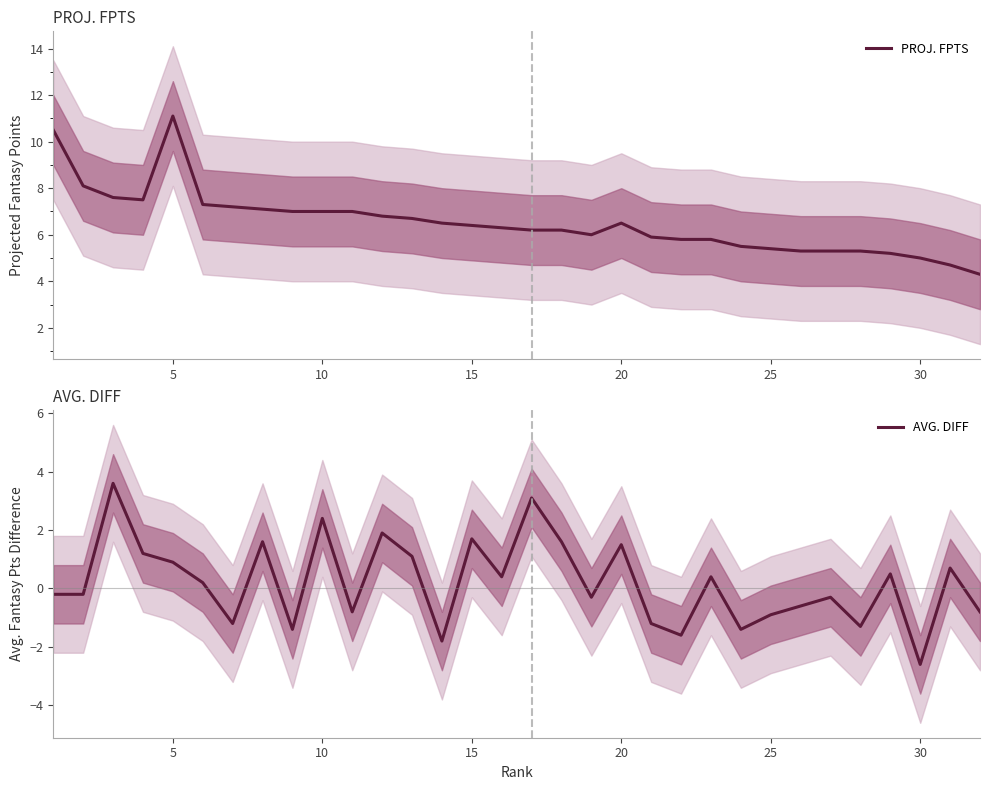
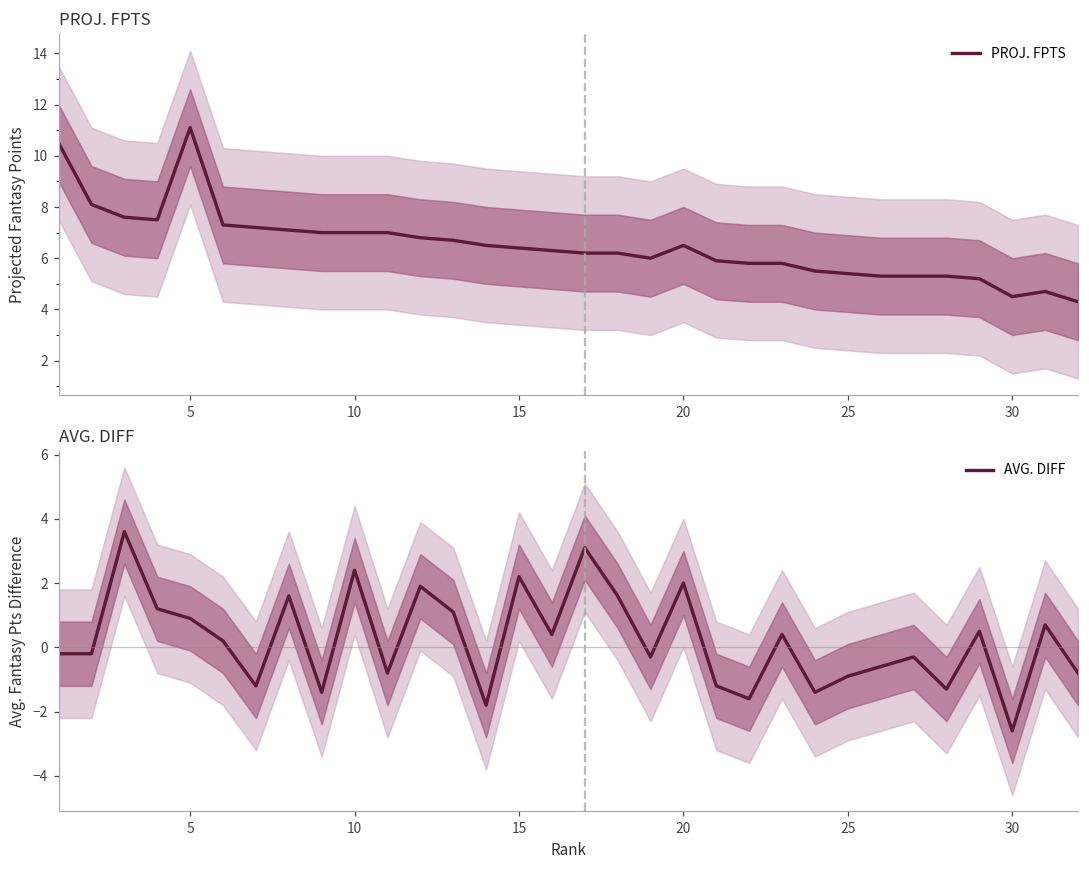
PROJ. FPTS, PROJ. FPTS, 30: 5.0 -> 4.5
AVG. DIFF, AVG. DIFF, 15: 1.7 -> 2.2
AVG. DIFF, AVG. DIFF, 20: 1.5 -> 2.0
